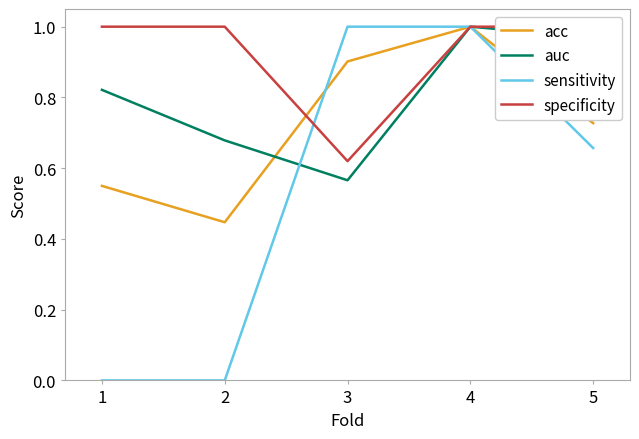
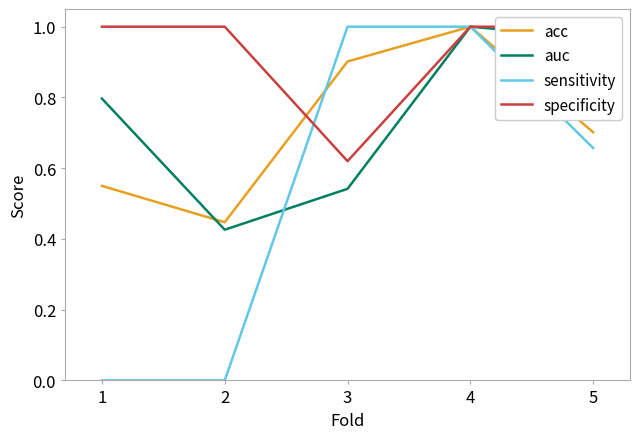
auc, 1: 0.82 -> 0.80
auc, 2: 0.68 -> 0.43
auc, 3: 0.57 -> 0.54
acc, 5: 0.73 -> 0.70
